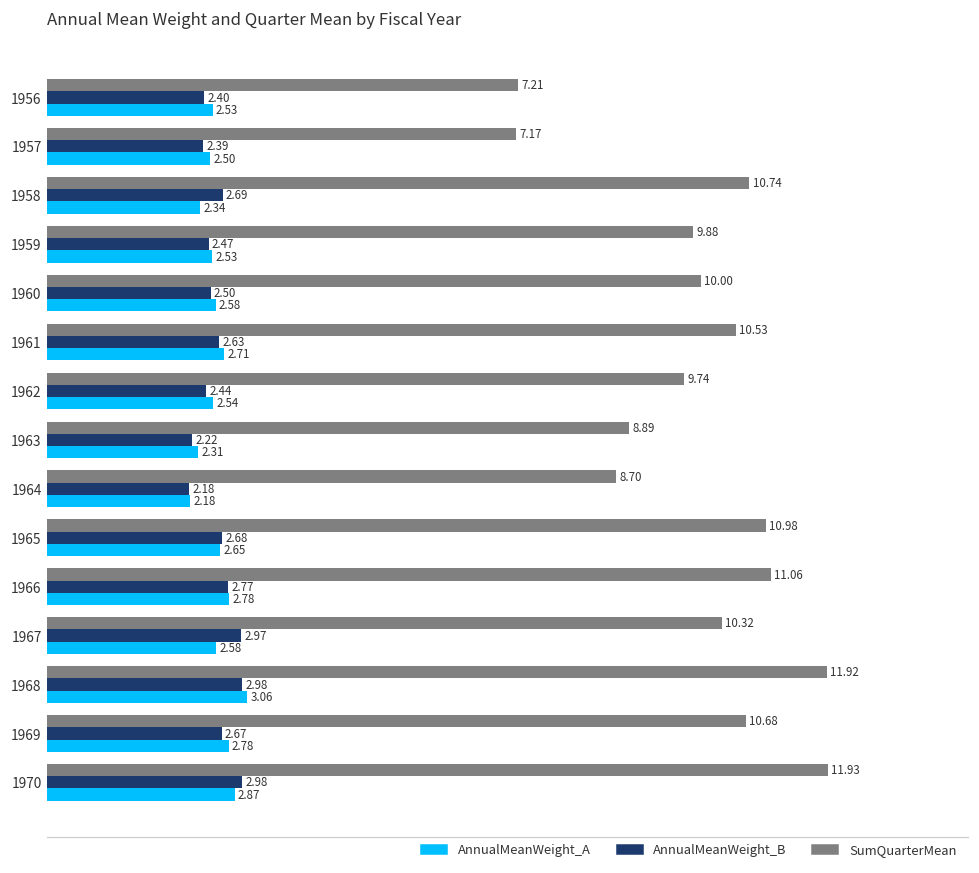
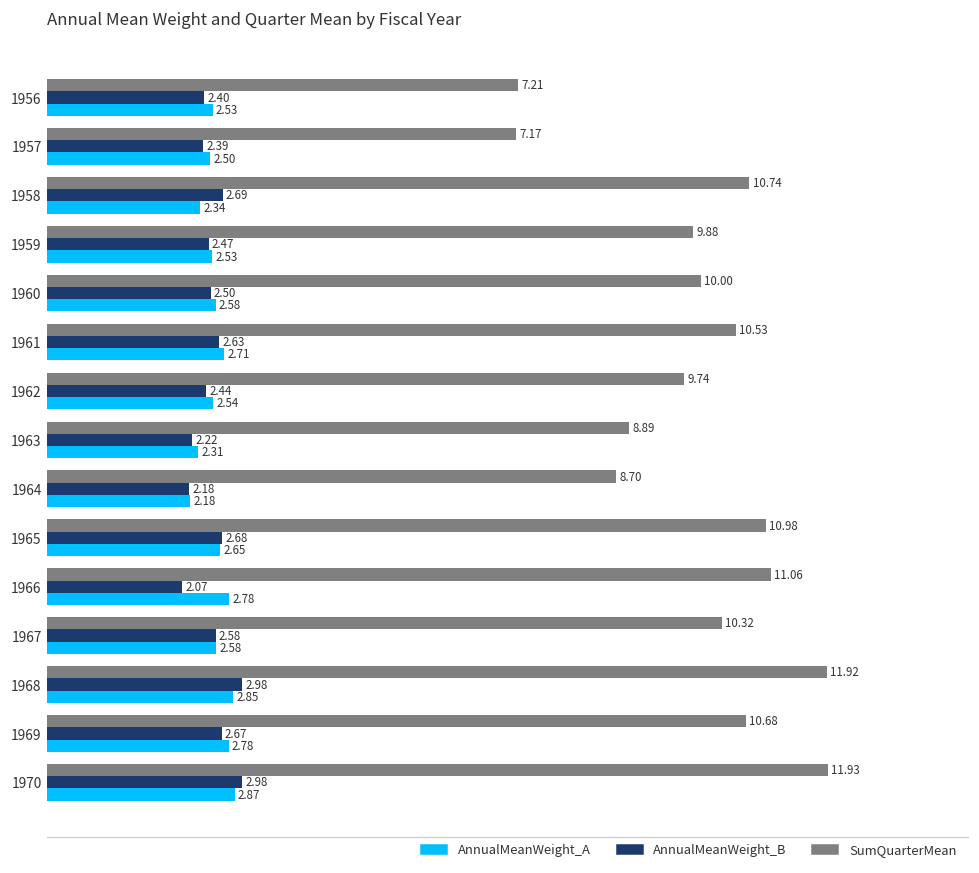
AnnualMeanWeight_B, 1966: 2.77 -> 2.07
AnnualMeanWeight_B, 1967: 2.97 -> 2.58
AnnualMeanWeight_A, 1968: 3.06 -> 2.85
